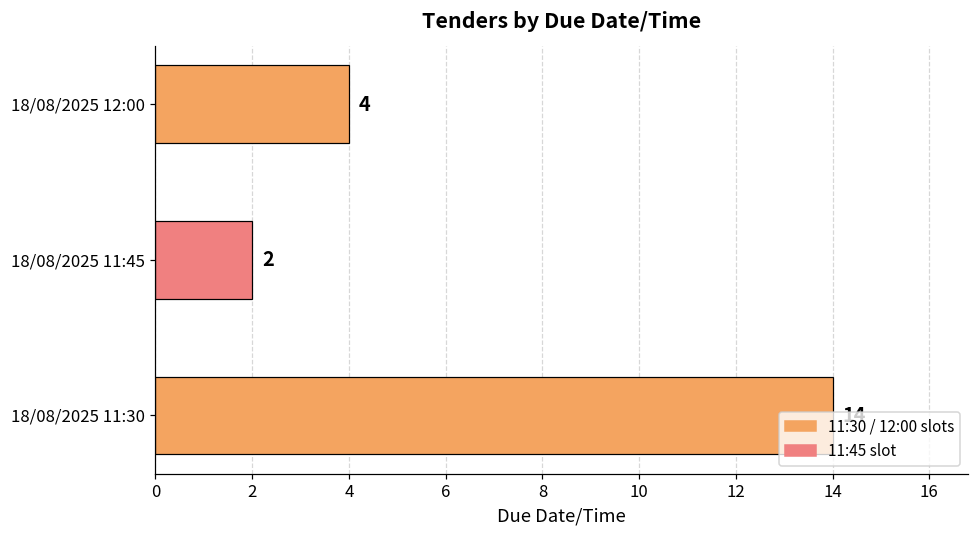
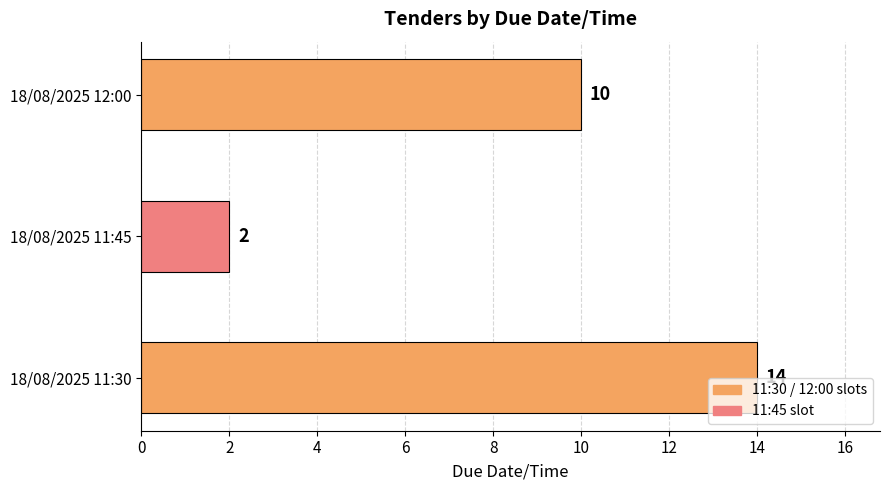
18/08/2025 12:00: 4 -> 10
